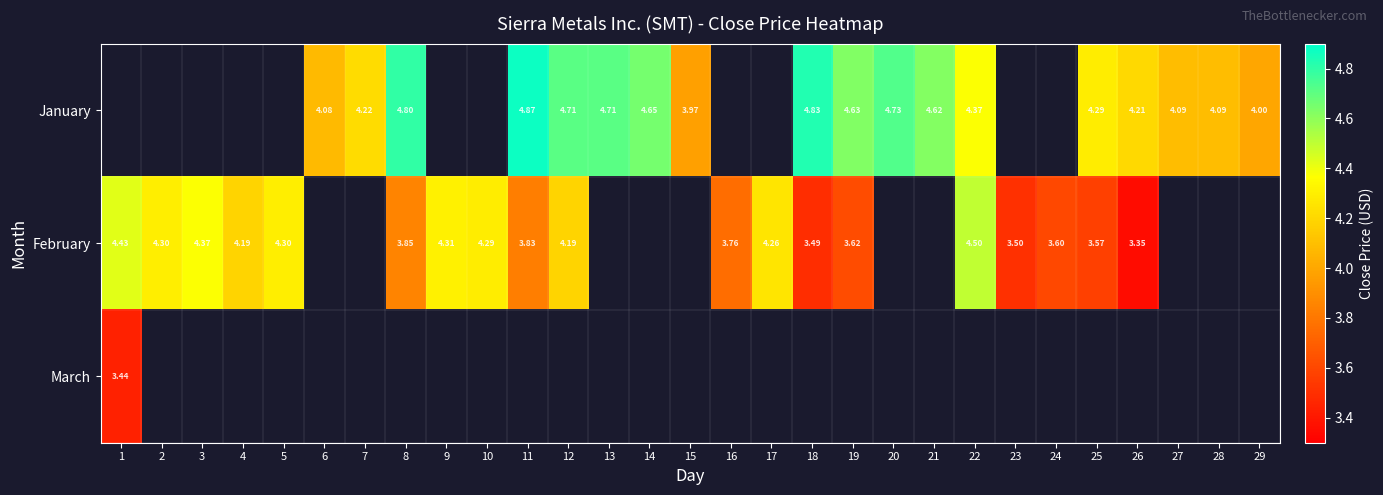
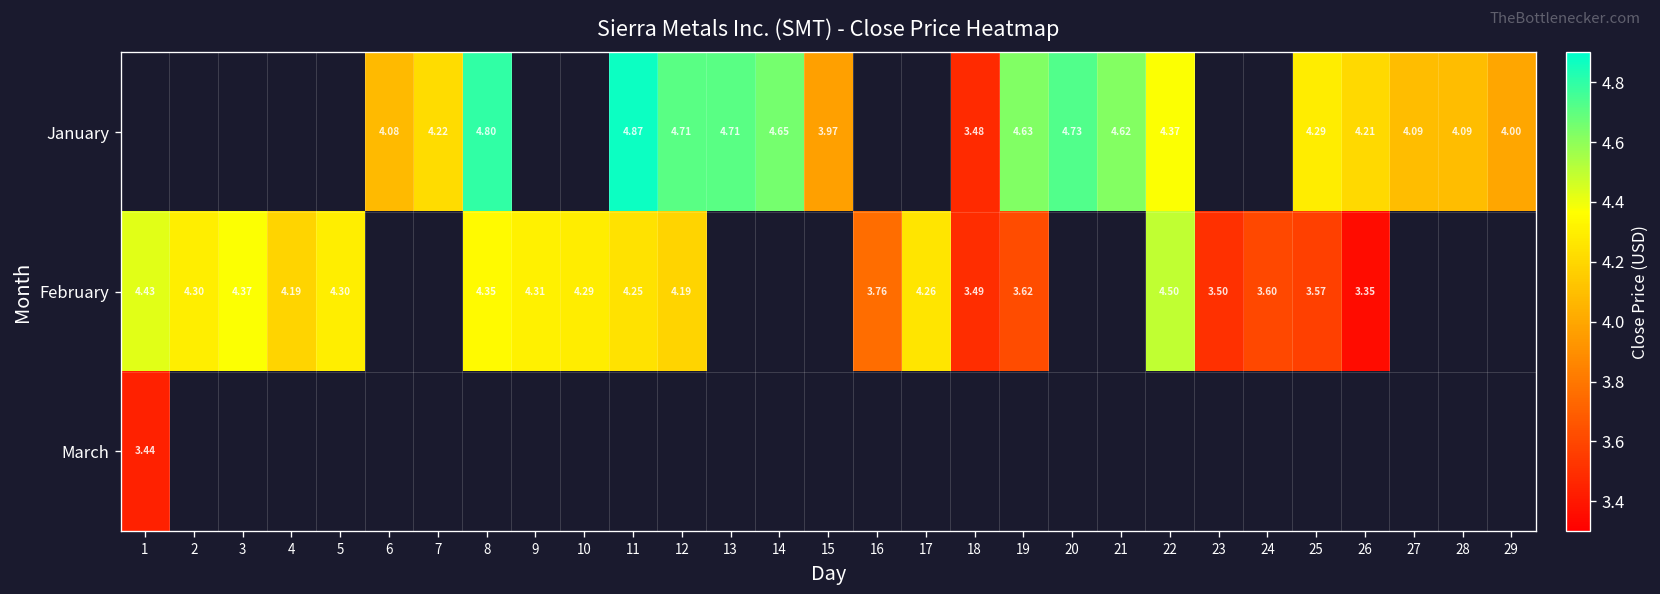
January, 18: 4.83 -> 3.48
February, 8: 3.85 -> 4.35
February, 11: 3.83 -> 4.25
